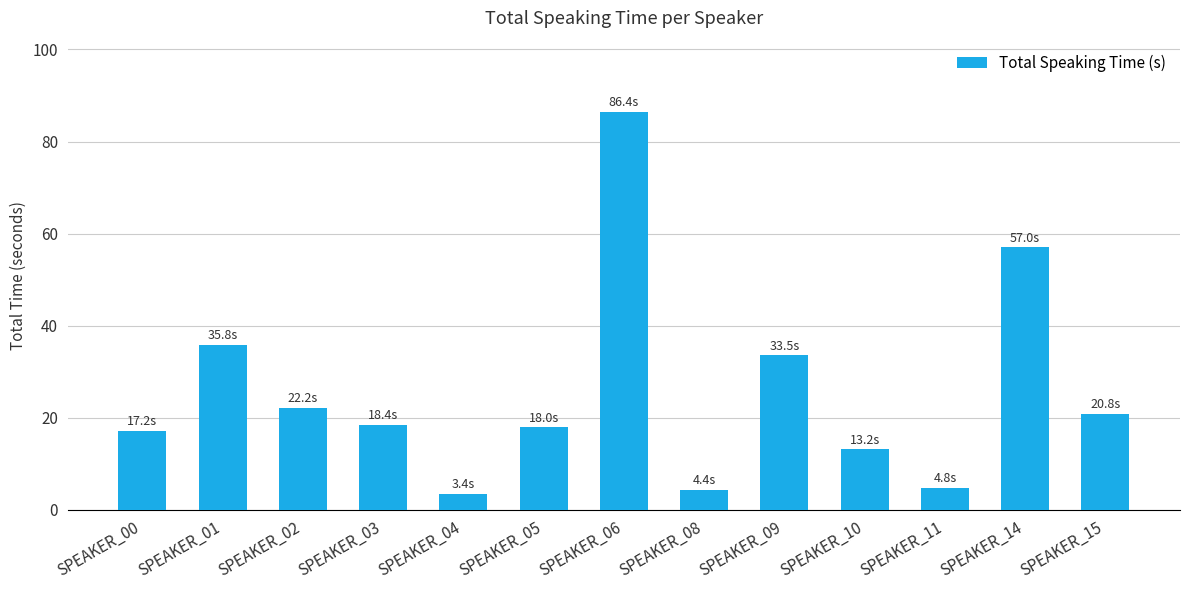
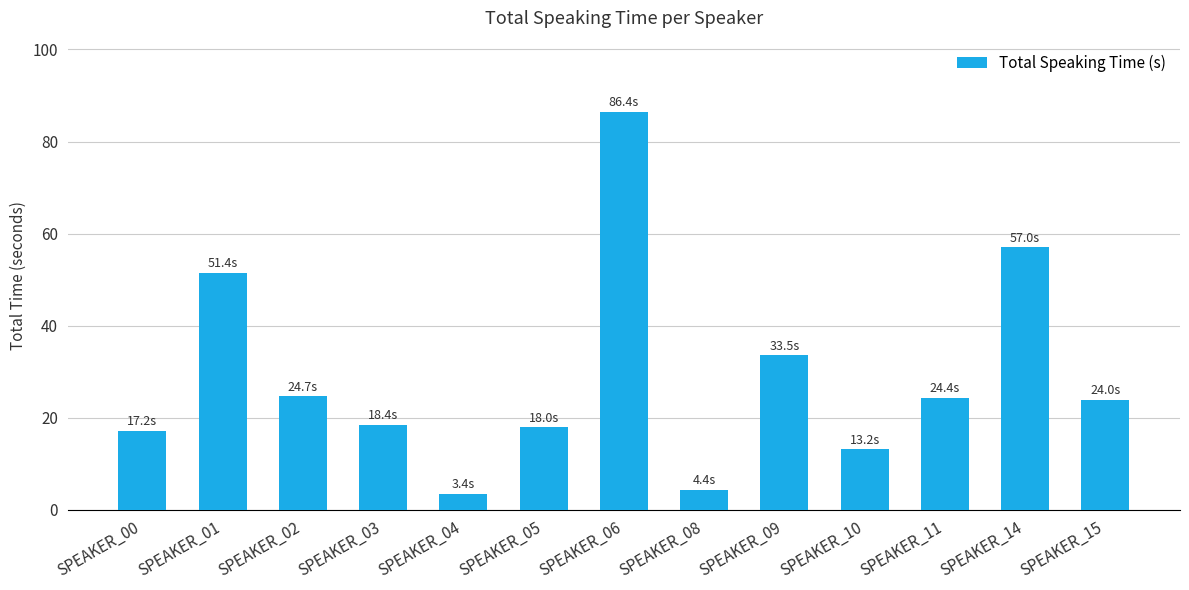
SPEAKER_01: 35.8s -> 51.4s
SPEAKER_02: 22.2s -> 24.7s
SPEAKER_11: 4.8s -> 24.4s
SPEAKER_15: 20.8s -> 24.0s
